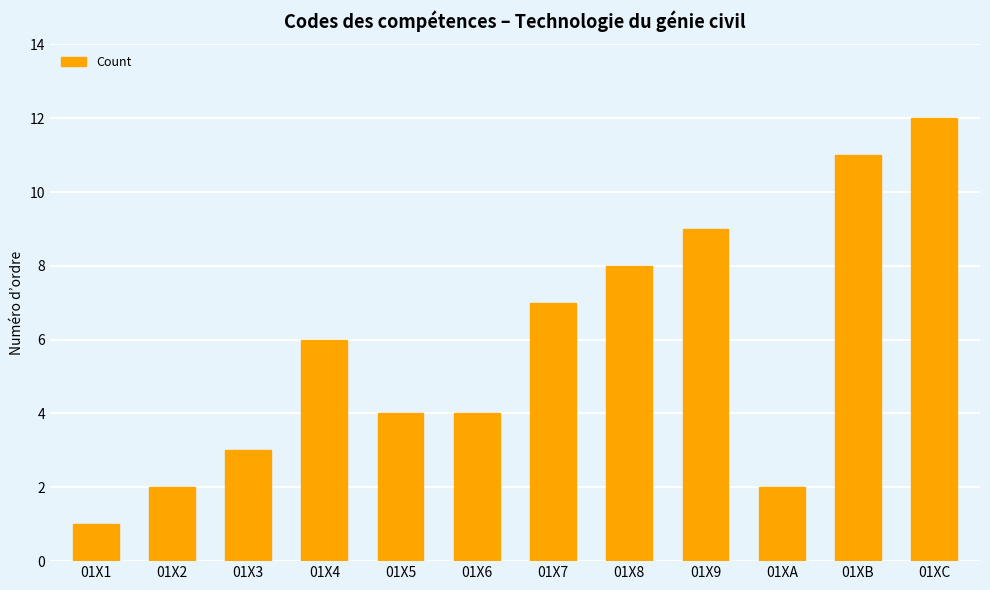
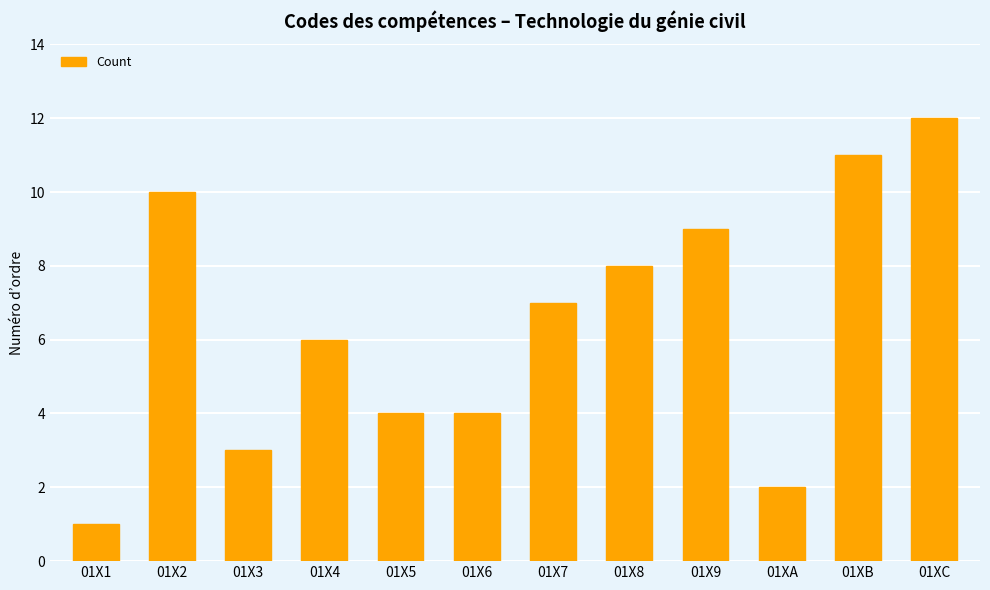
01X2: 2 -> 10
